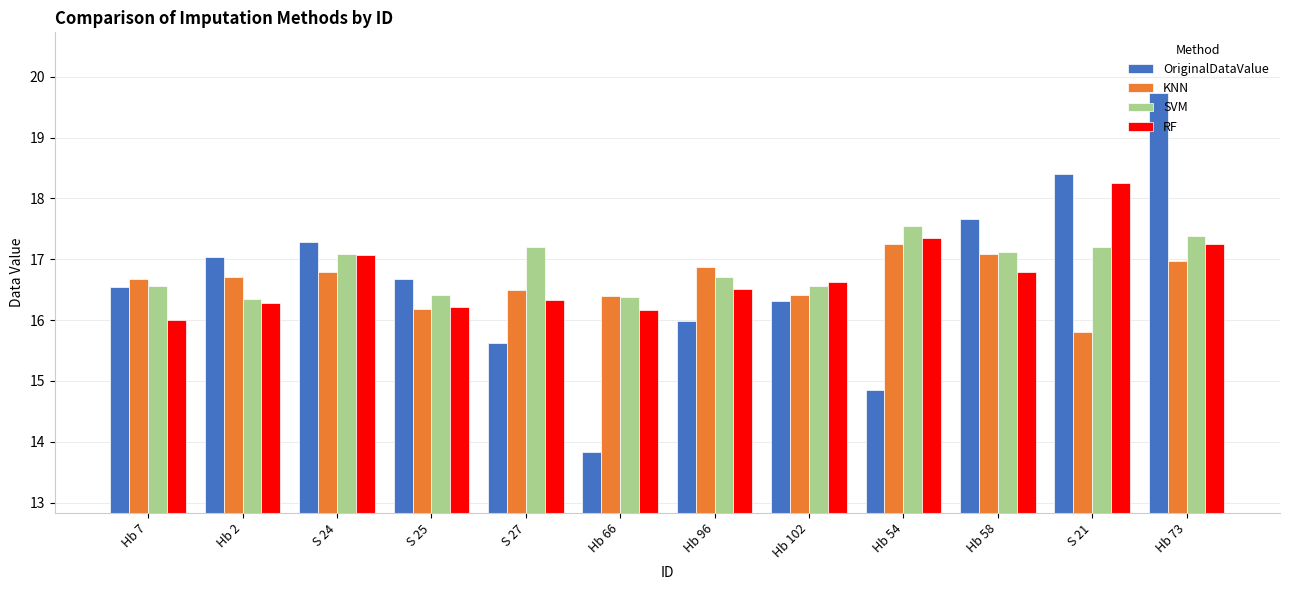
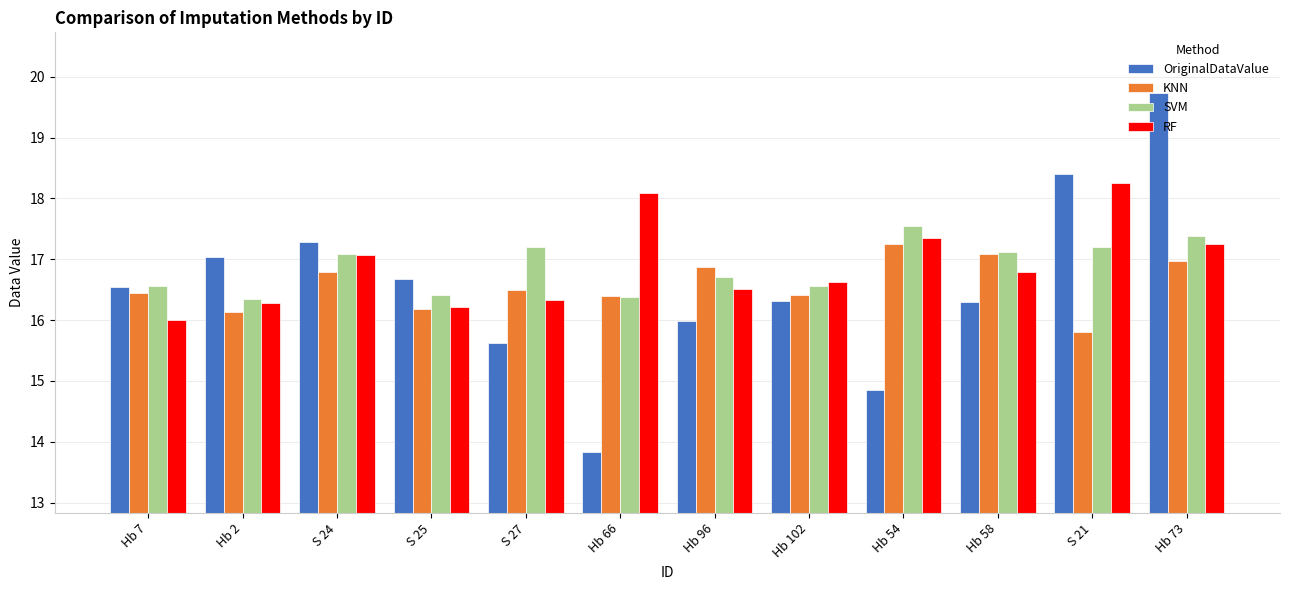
KNN, Hb 7: 16.7 -> 16.4
KNN, Hb 2: 16.7 -> 16.1
RF, Hb 66: 16.2 -> 18.1
OriginalDataValue, Hb 58: 17.7 -> 16.3
